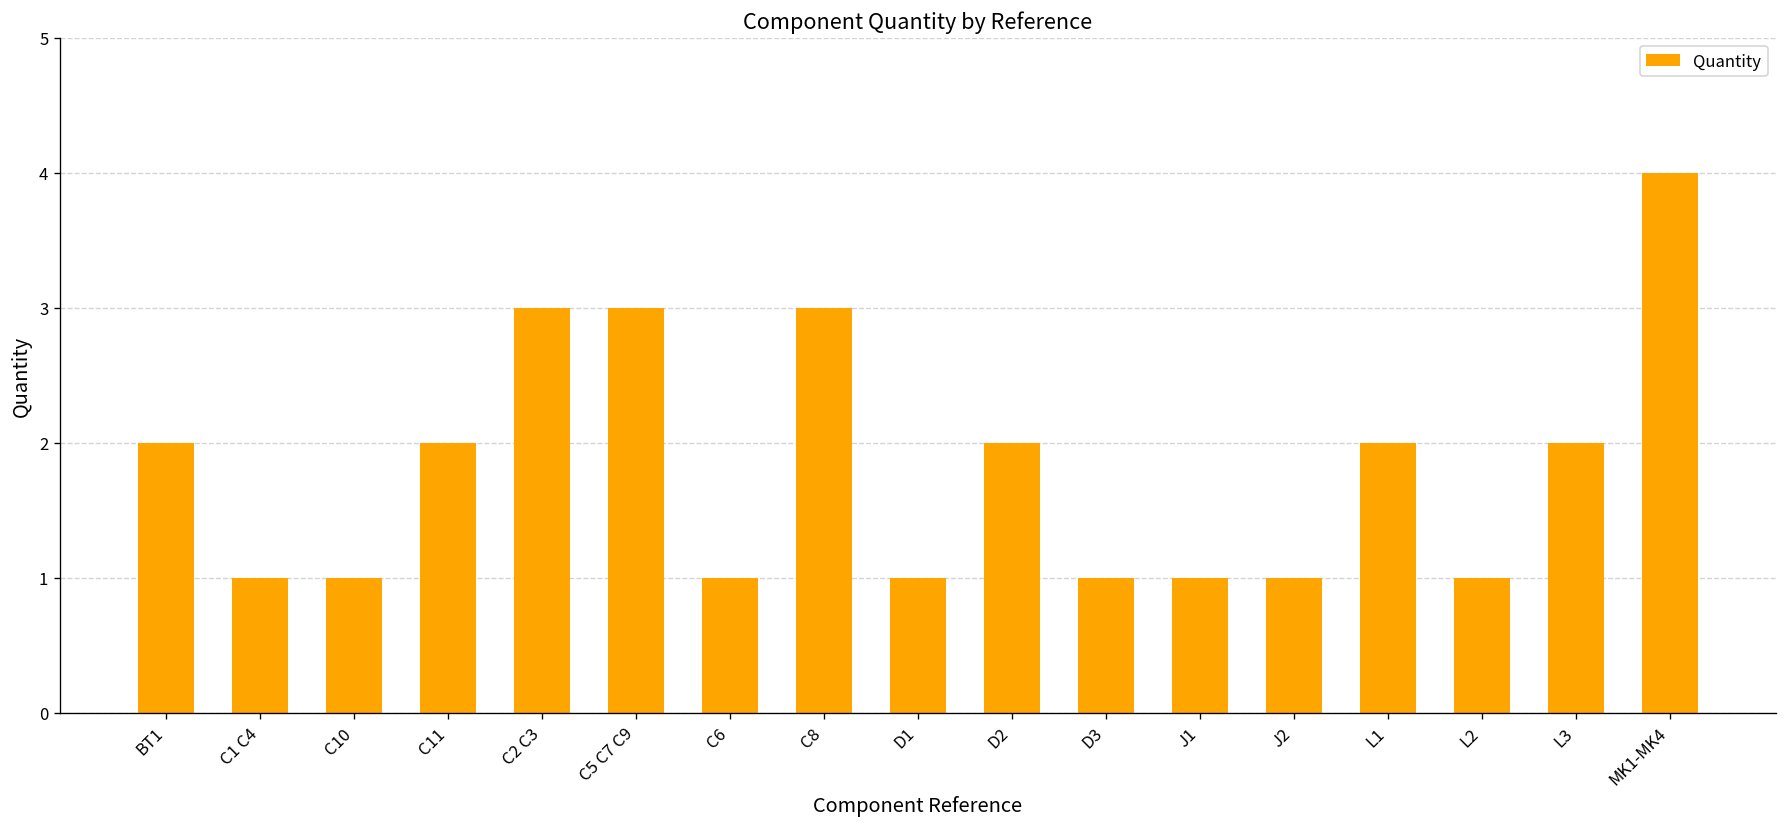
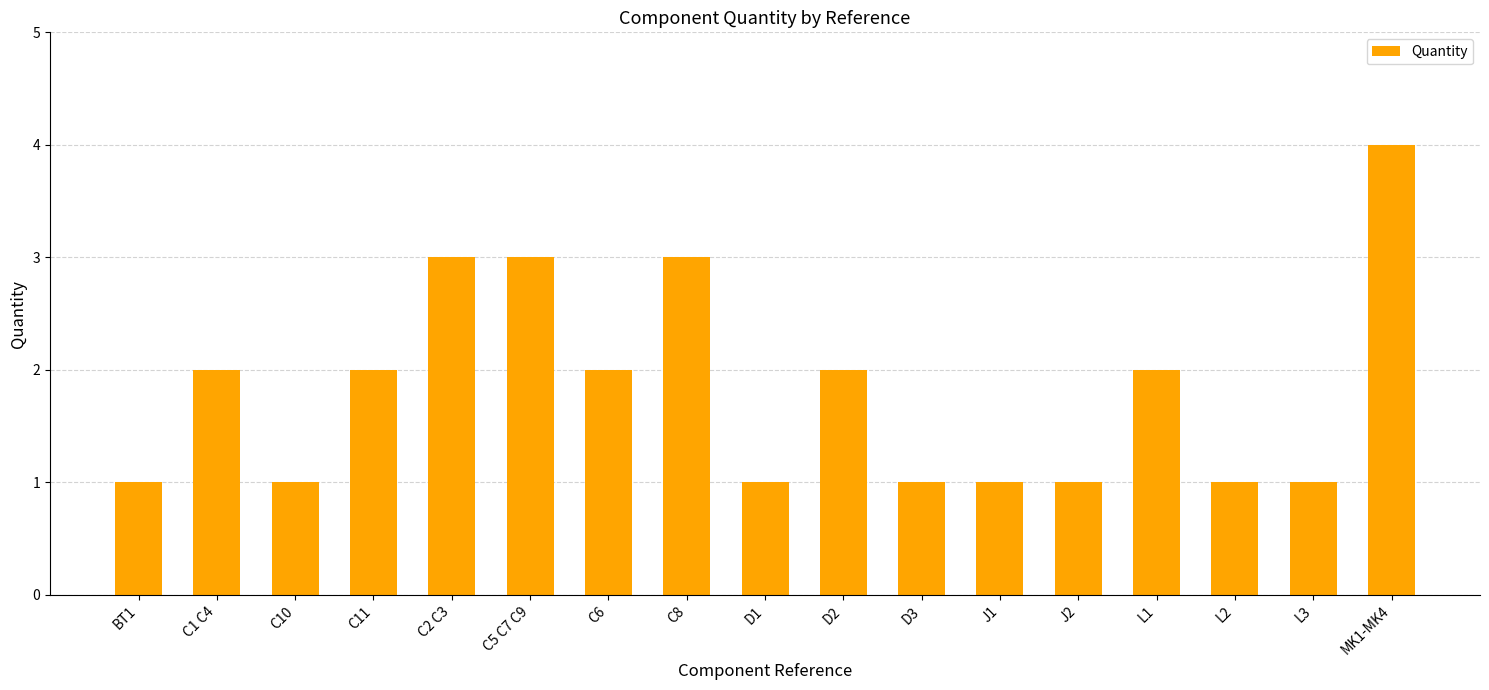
BT1: 2 -> 1
C1 C4: 1 -> 2
C6: 1 -> 2
L3: 2 -> 1
